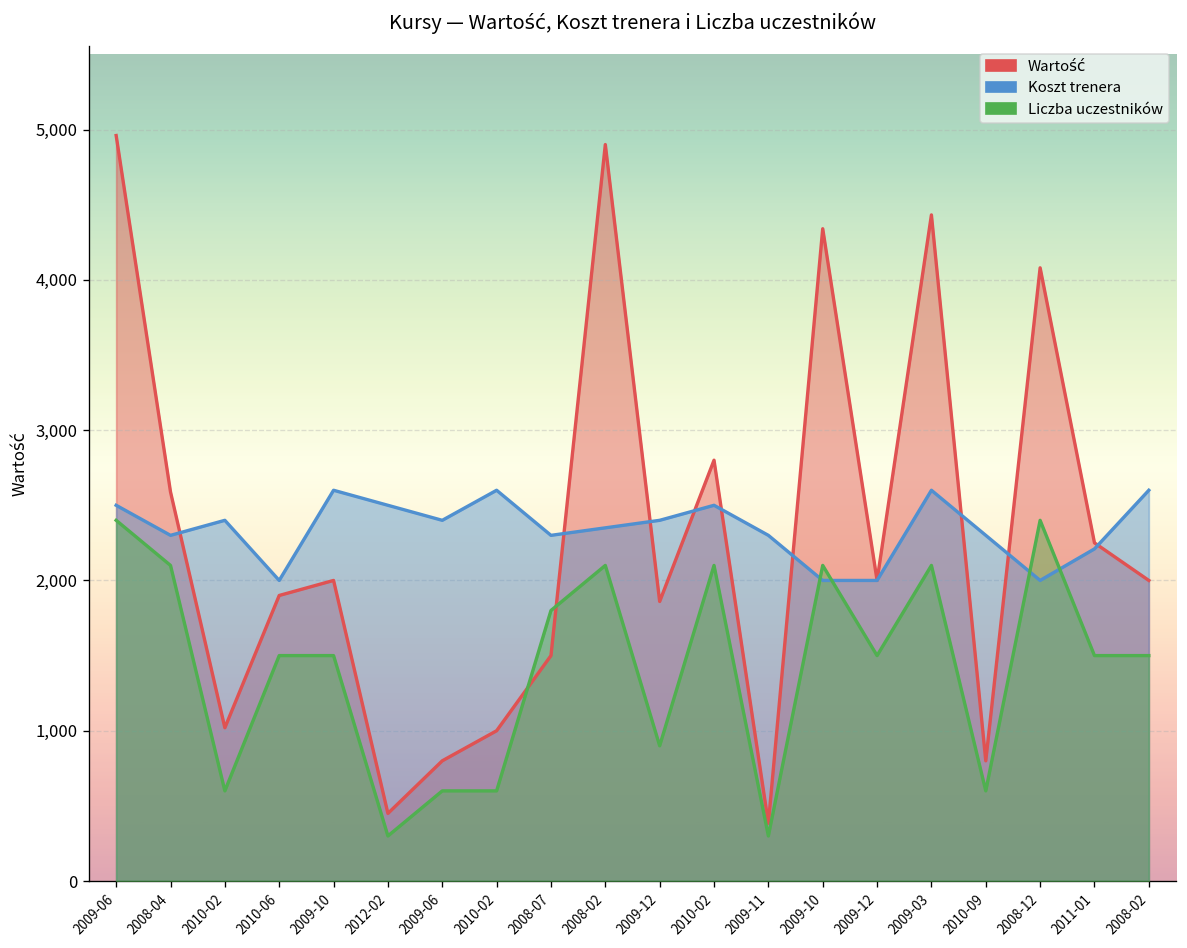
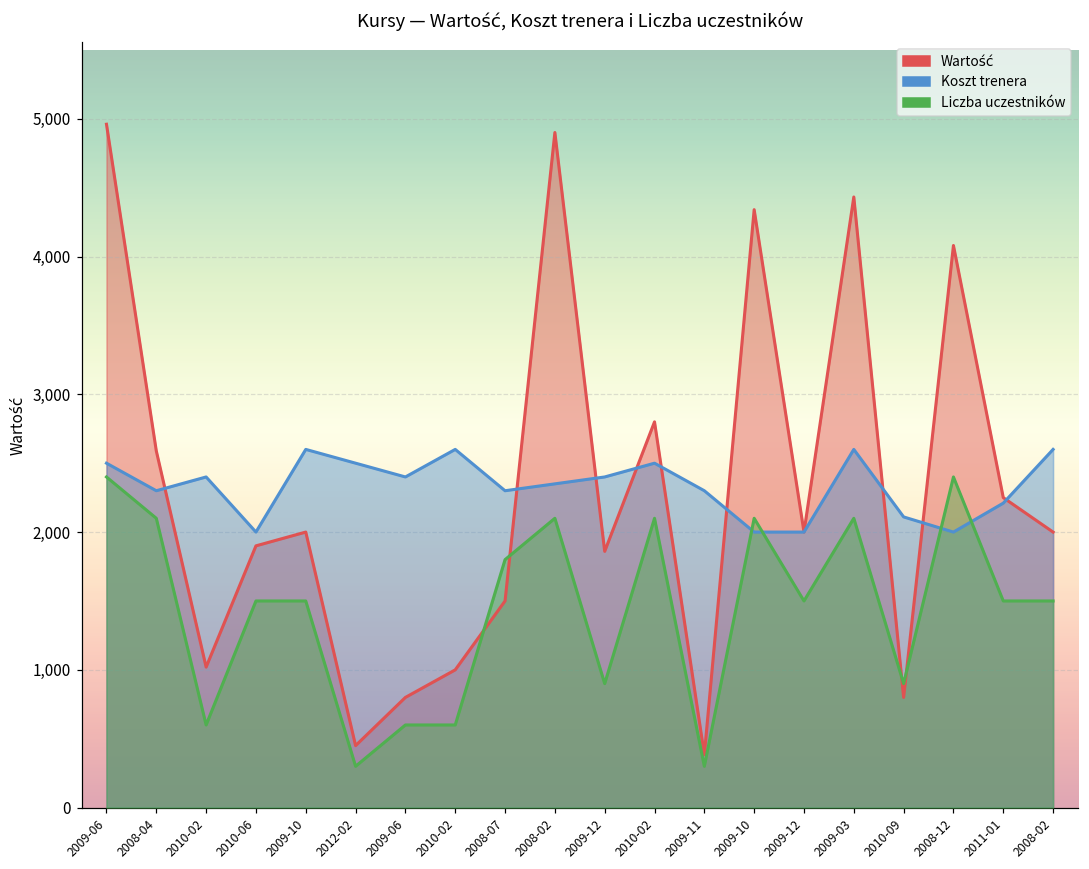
Koszt trenera, 2010-09: 2,300 -> 2,110
Liczba uczestników, 2010-09: 600 -> 900
